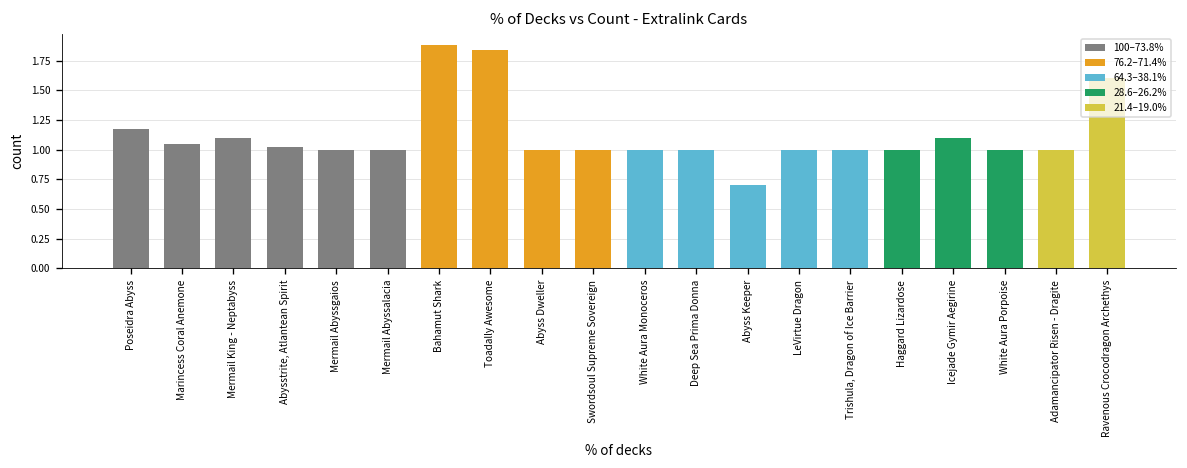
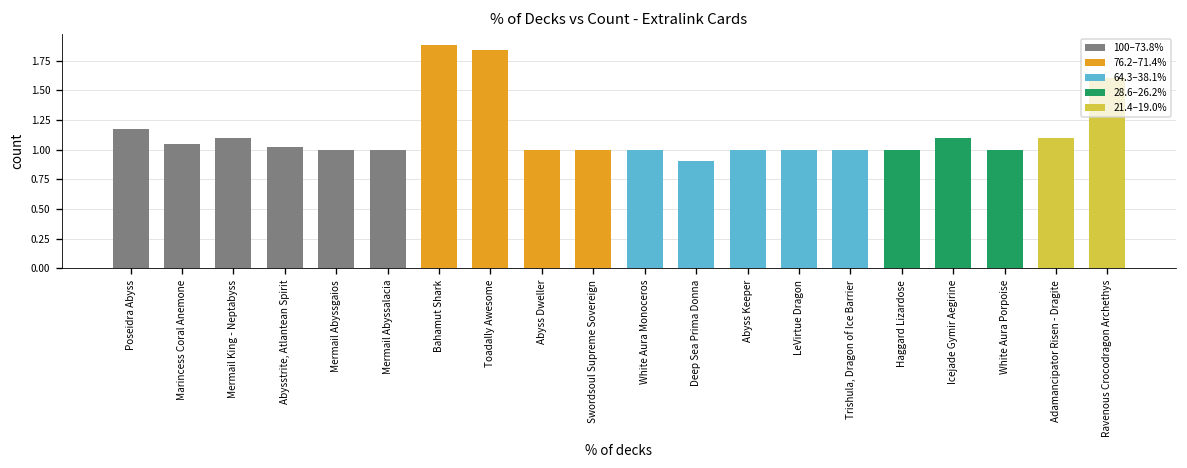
Deep Sea Prima Donna: 1.0 -> 0.9
Abyss Keeper: 0.7 -> 1.0
Adamancipator Risen - Dragite: 1.0 -> 1.1
